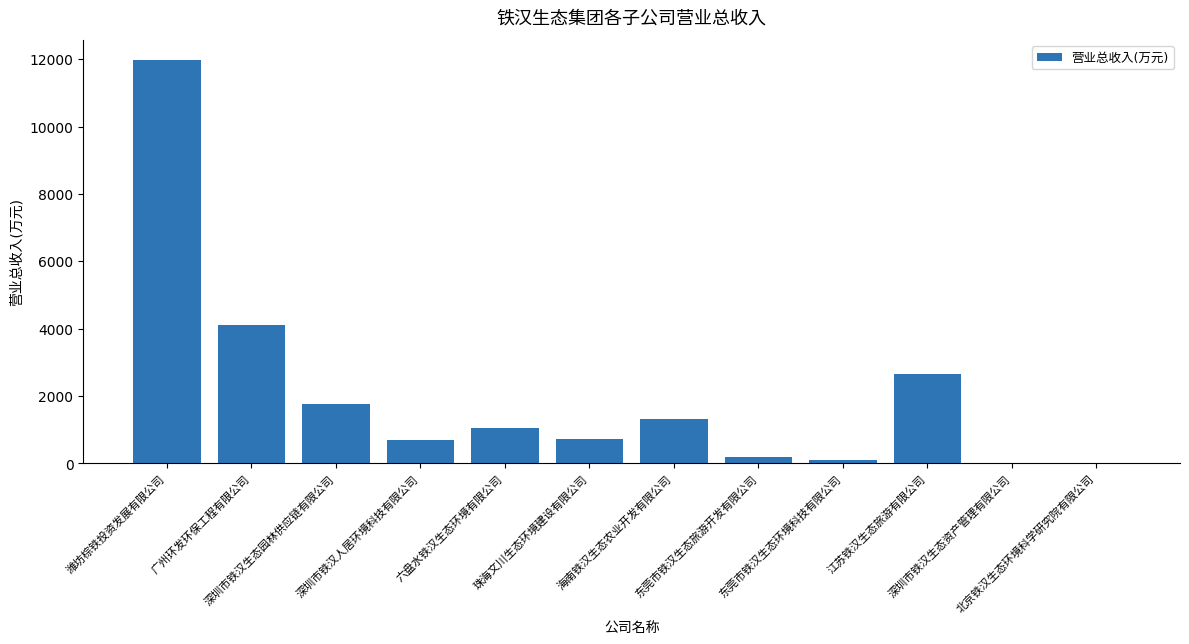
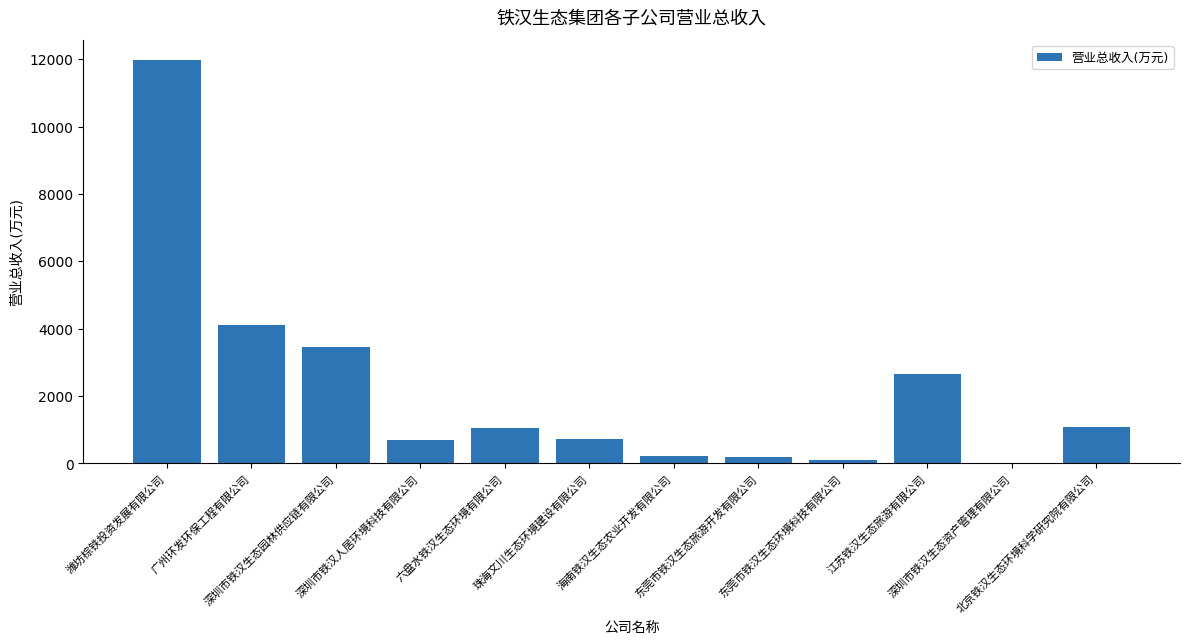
深圳市铁汉生态园林供应链有限公司: 1800 -> 3500
海南铁汉生态农业开发有限公司: 1300 -> 200
北京铁汉生态环境科学研究院有限公司: 0 -> 1100
